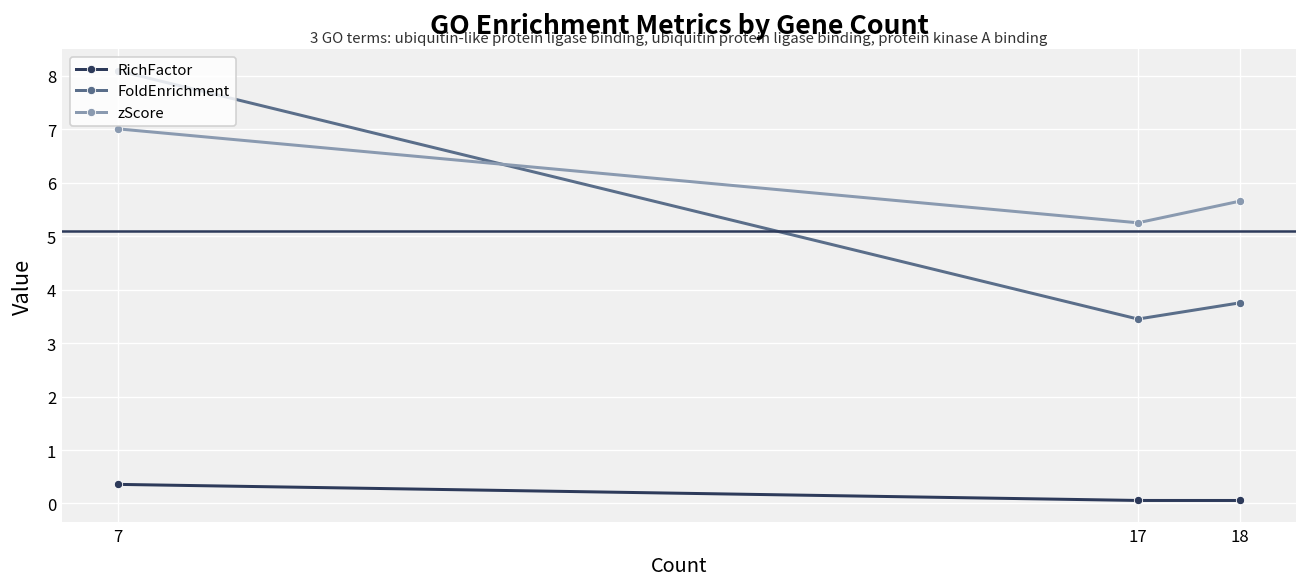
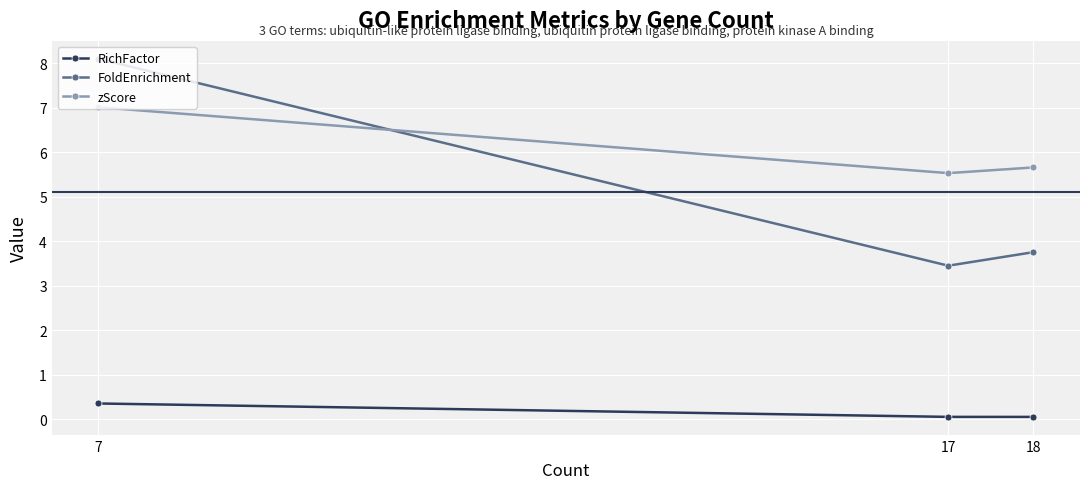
zScore, 17: 5.3 -> 5.5
